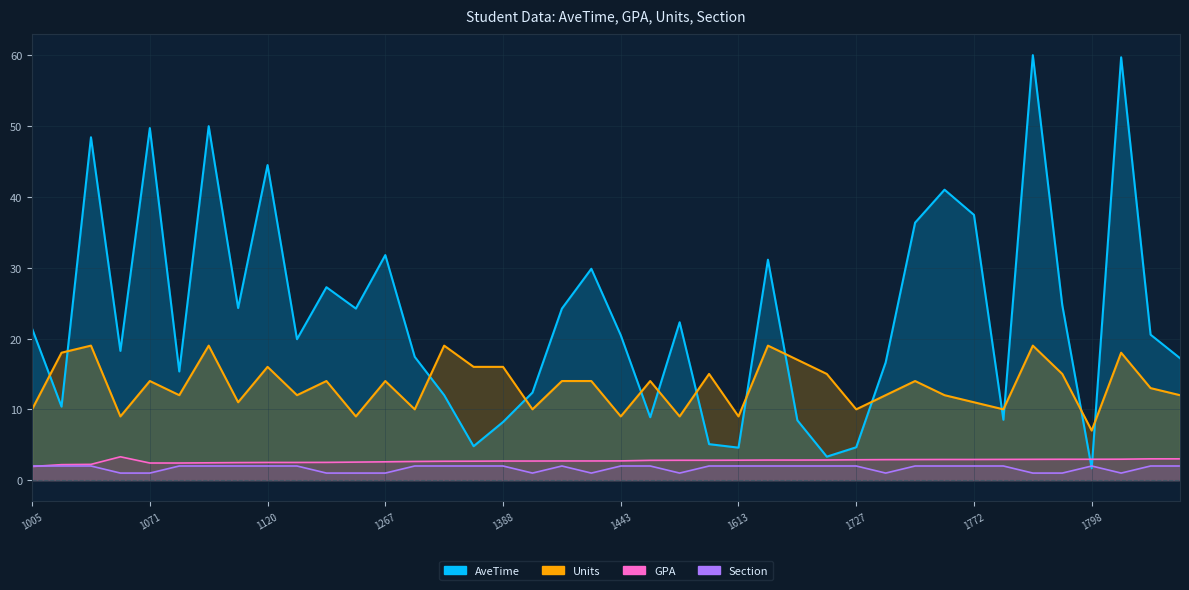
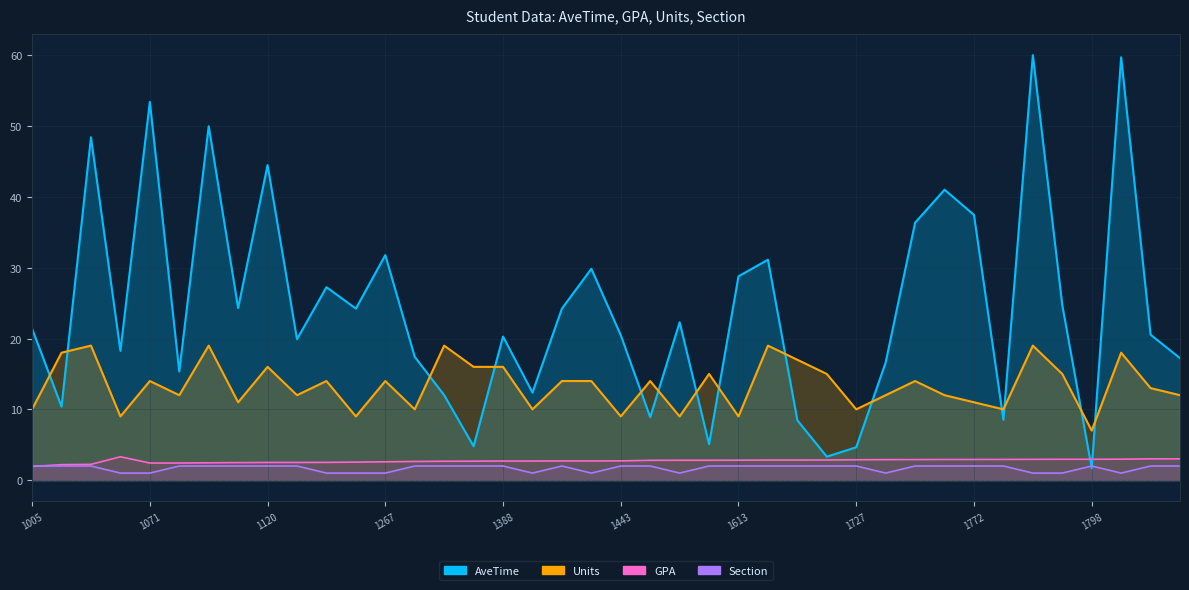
AveTime, 1071: 50 -> 53
AveTime, 1388: 8 -> 20
AveTime, 1613: 5 -> 29
